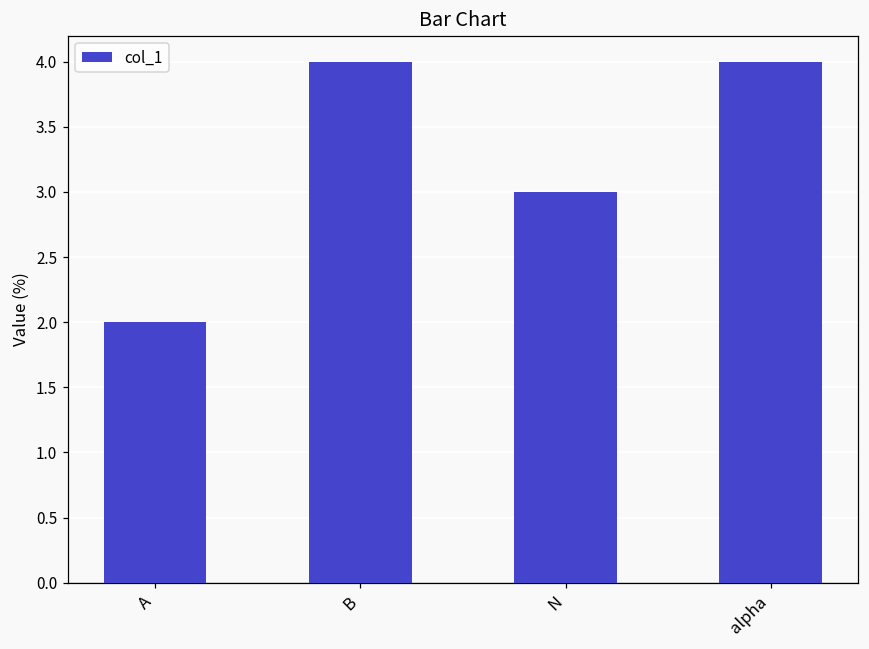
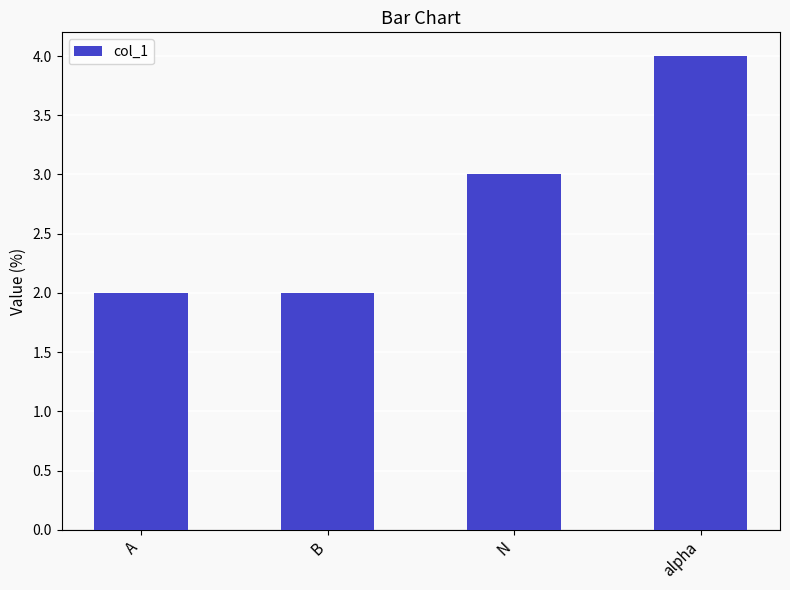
B: 4 -> 2
